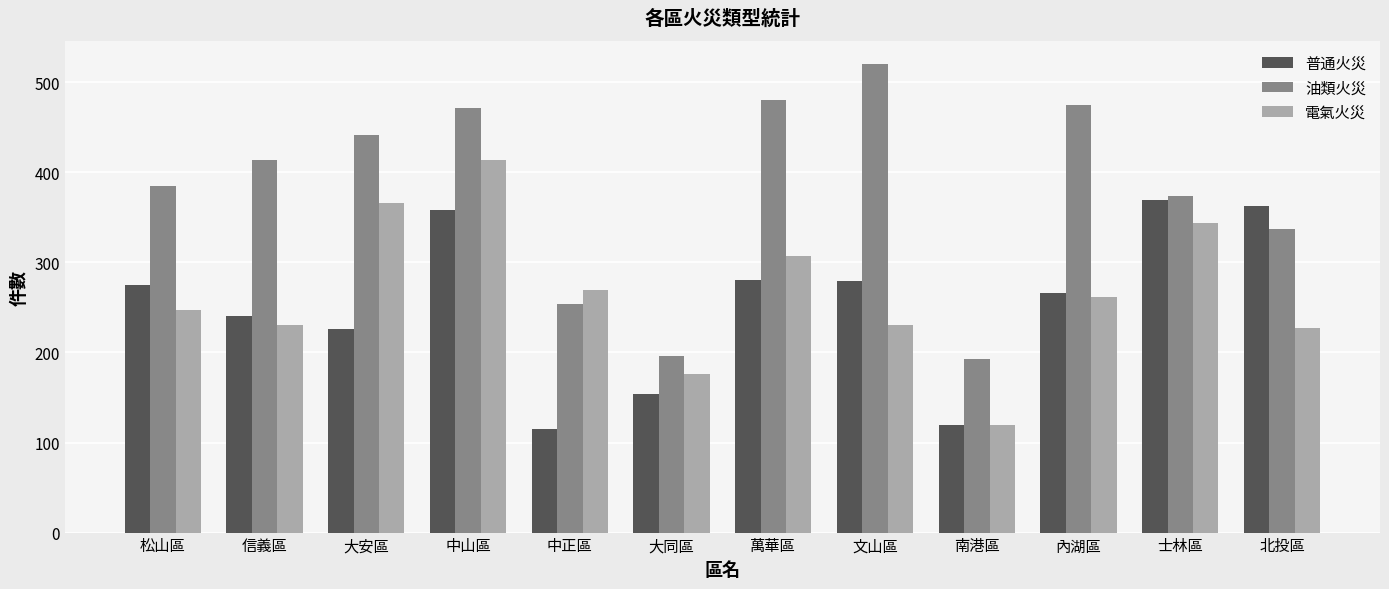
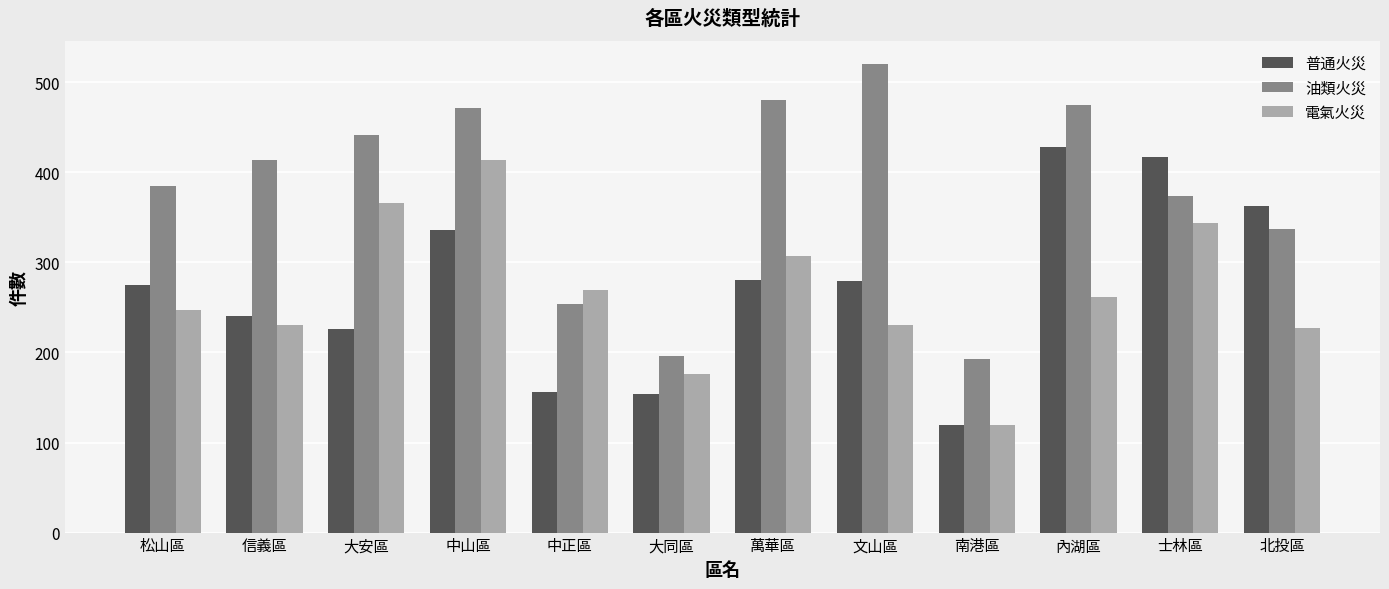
普通火災, 中山區: 360 -> 340
普通火災, 中正區: 120 -> 160
普通火災, 內湖區: 270 -> 430
普通火災, 士林區: 370 -> 420
